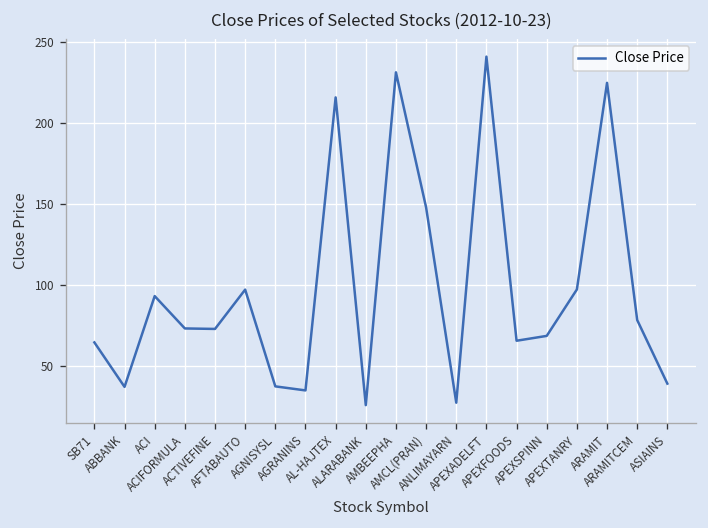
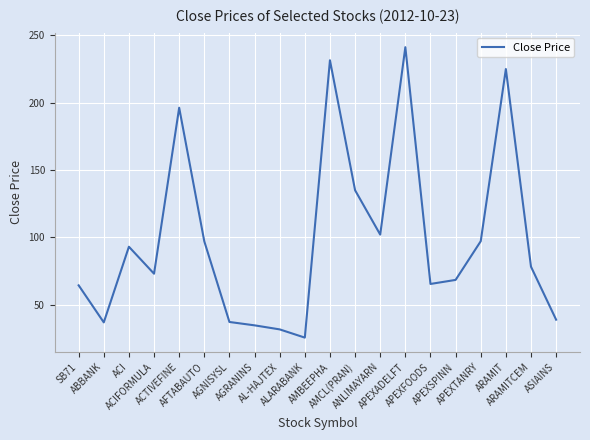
ACTIVEFINE: 73 -> 196
AL-HAJTEX: 216 -> 32
AMCL(PRAN): 148 -> 135
ANLIMAYARN: 27 -> 102
